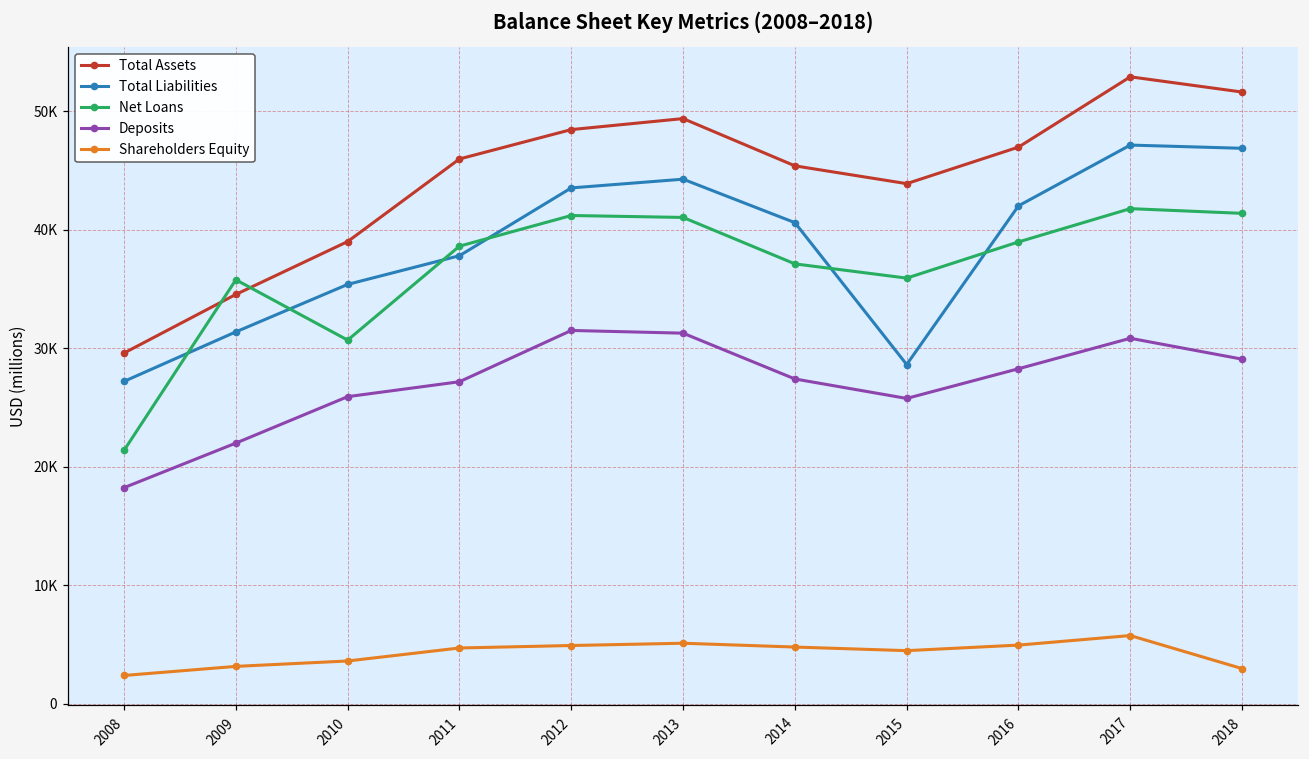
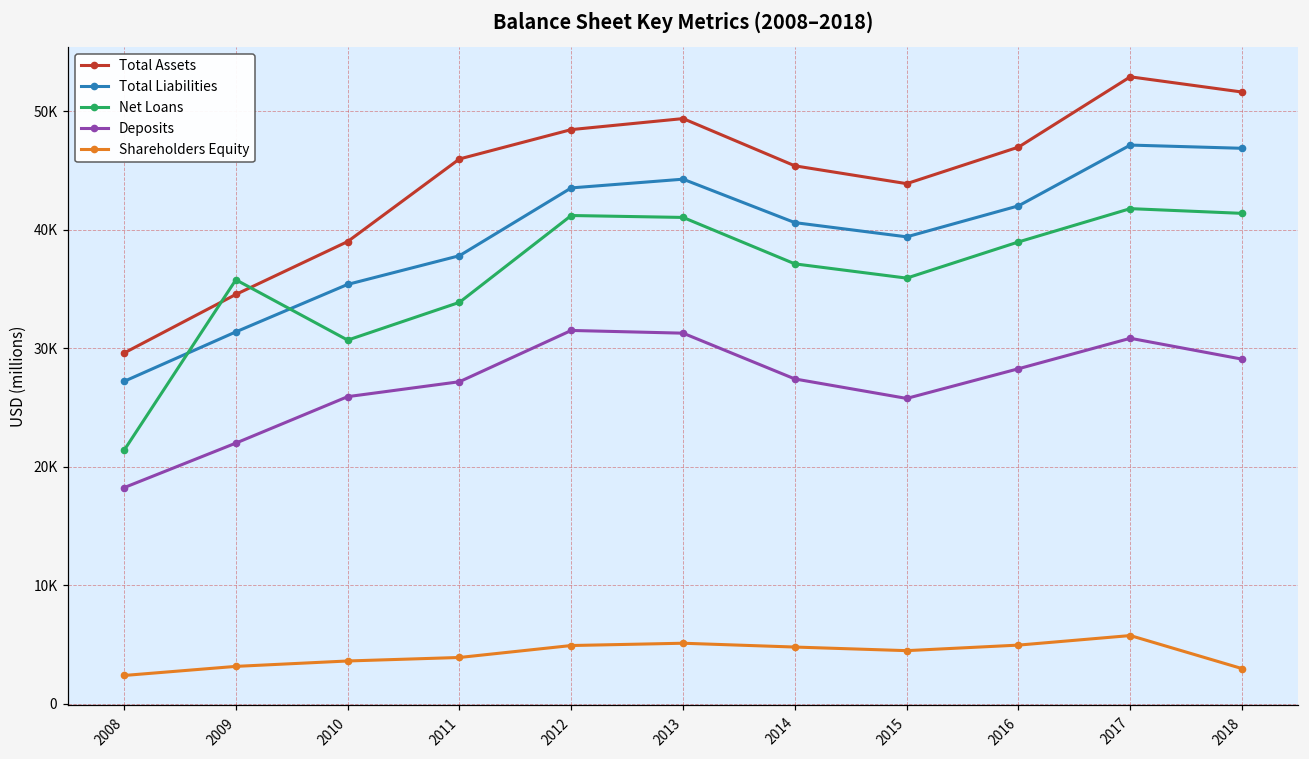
Net Loans, 2011: 38600 -> 33900
Shareholders Equity, 2011: 4700 -> 3900
Total Liabilities, 2015: 28600 -> 39400
